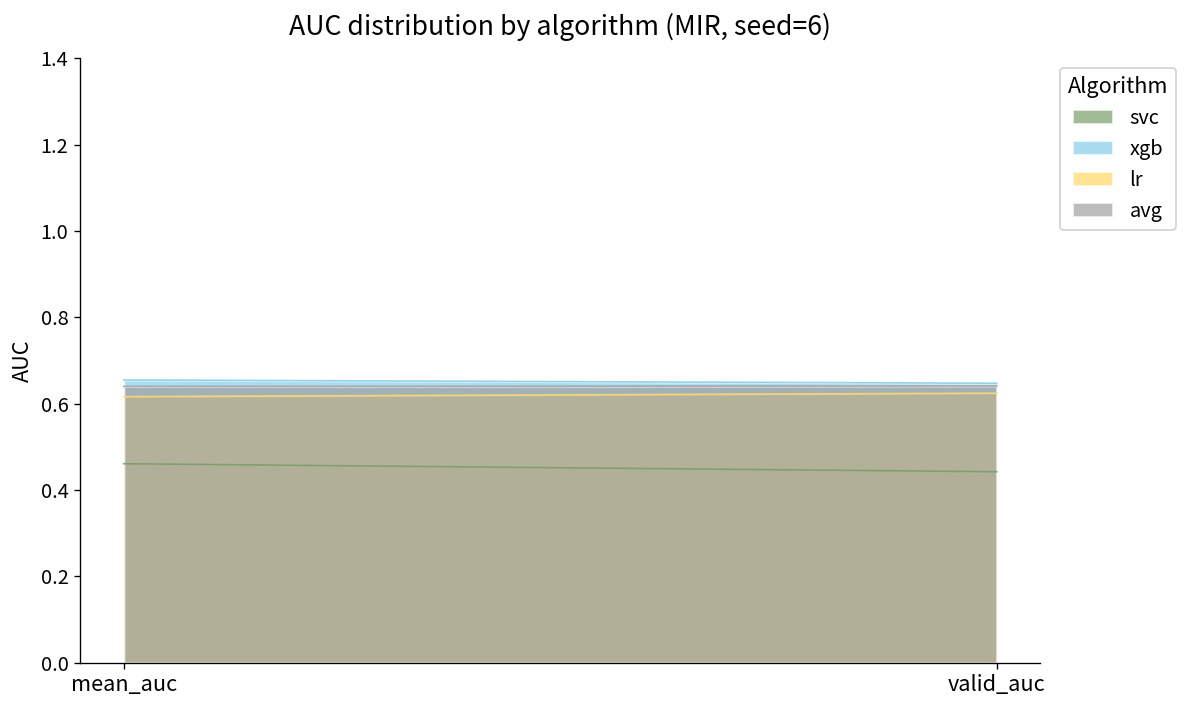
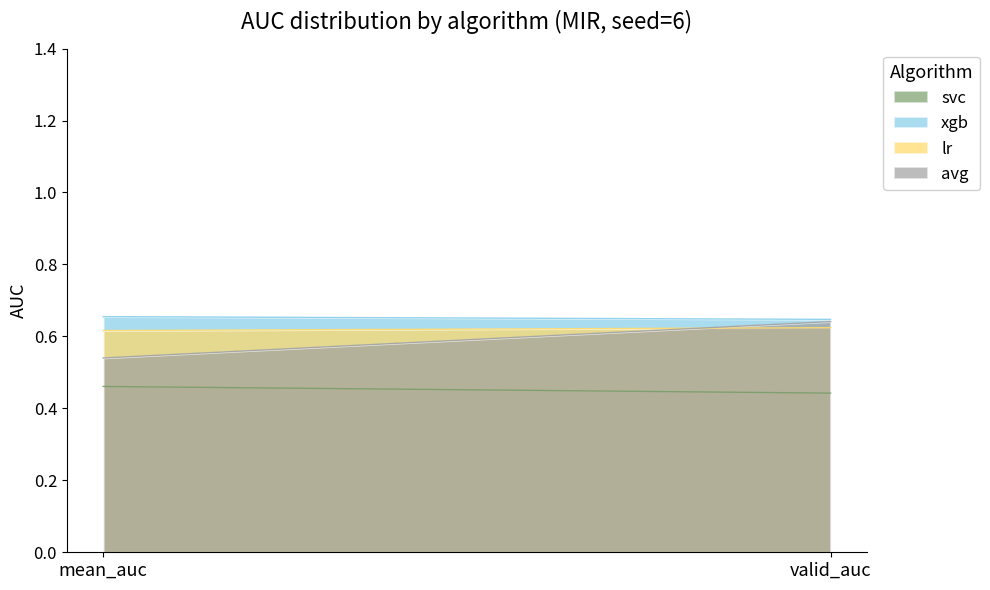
avg, mean_auc: 0.64 -> 0.54
